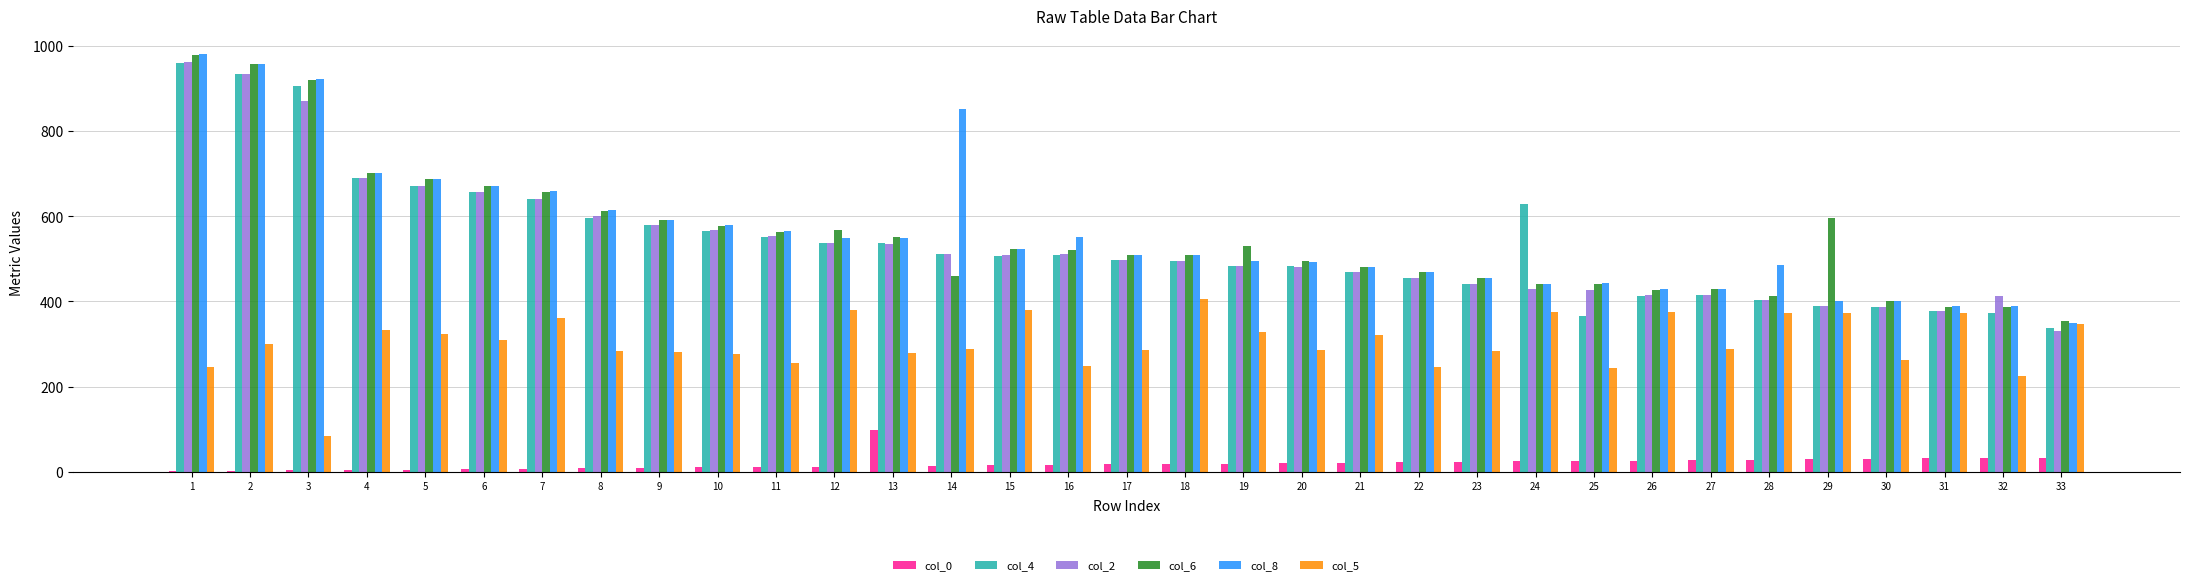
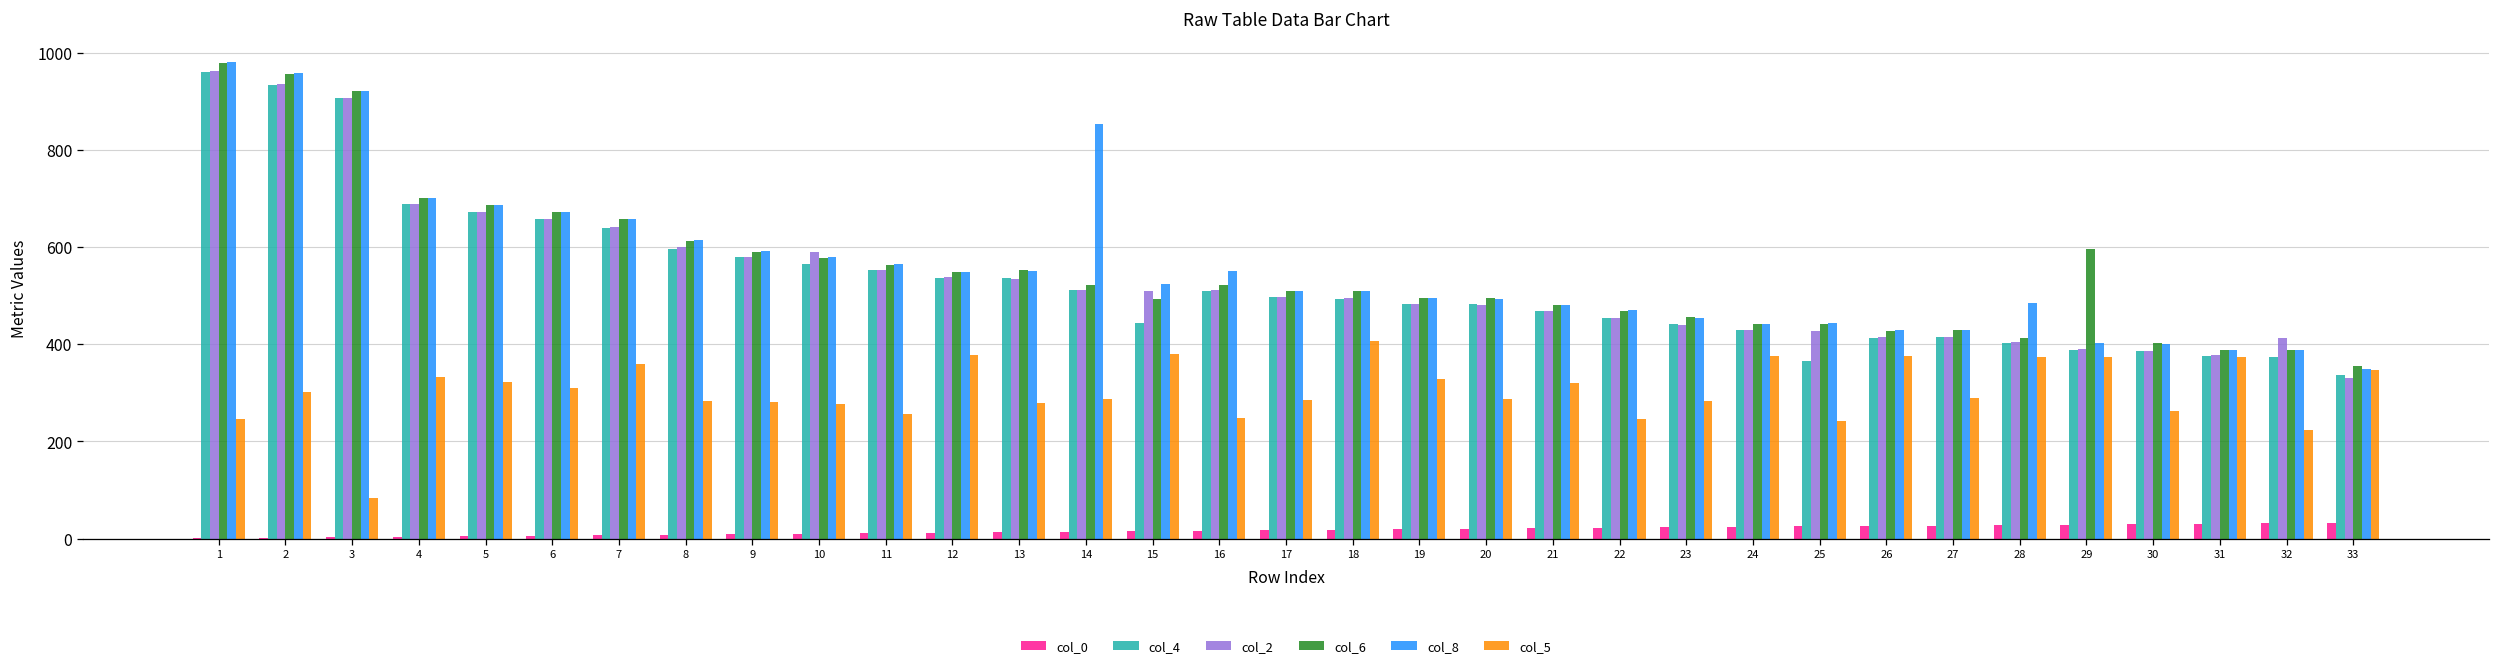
col_2, 3: 870 -> 910
col_2, 10: 570 -> 590
col_6, 12: 570 -> 550
col_0, 13: 100 -> 10
col_6, 14: 460 -> 520
col_4, 15: 510 -> 440
col_6, 15: 520 -> 490
col_6, 19: 530 -> 500
col_4, 24: 630 -> 430
